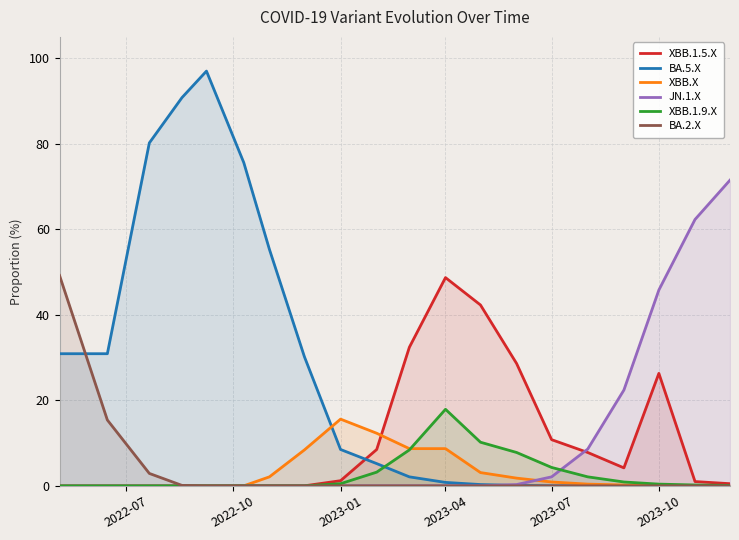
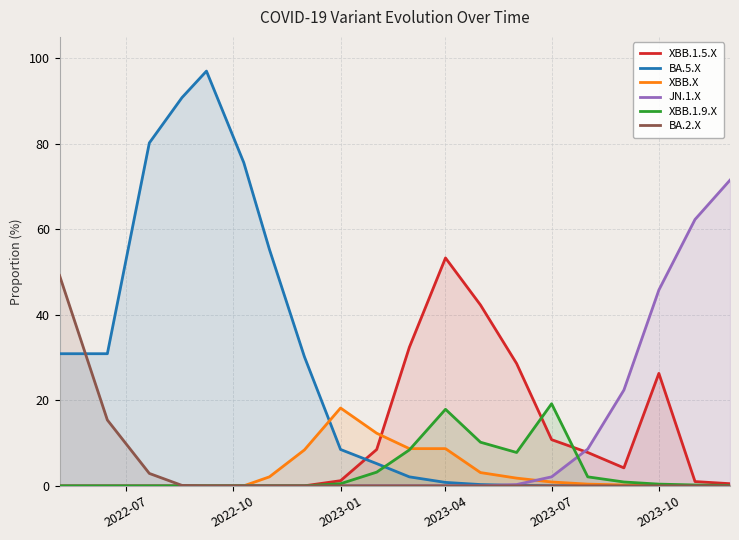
XBB.X, 2023-01: 16 -> 18
XBB.1.5.X, 2023-04: 49 -> 53
XBB.1.9.X, 2023-07: 4 -> 19
